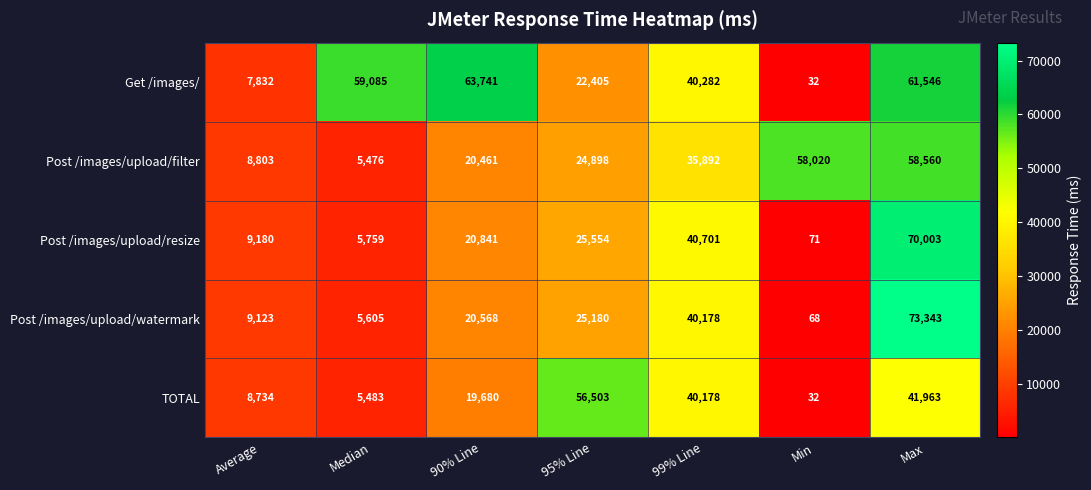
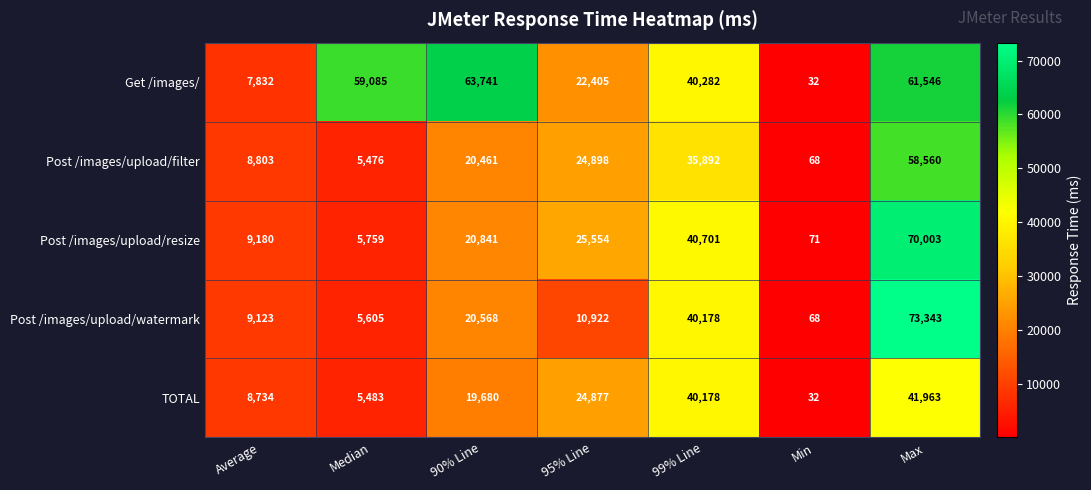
Post /images/upload/filter, Min: 58,020 -> 68
Post /images/upload/watermark, 95% Line: 25,180 -> 10,922
TOTAL, 95% Line: 56,503 -> 24,877
